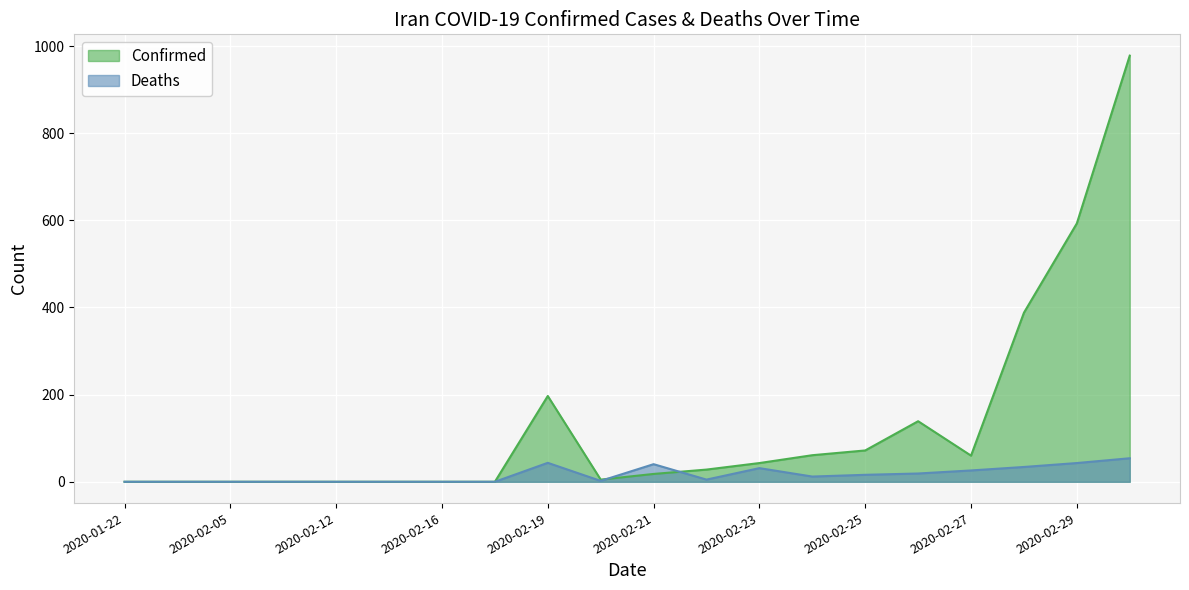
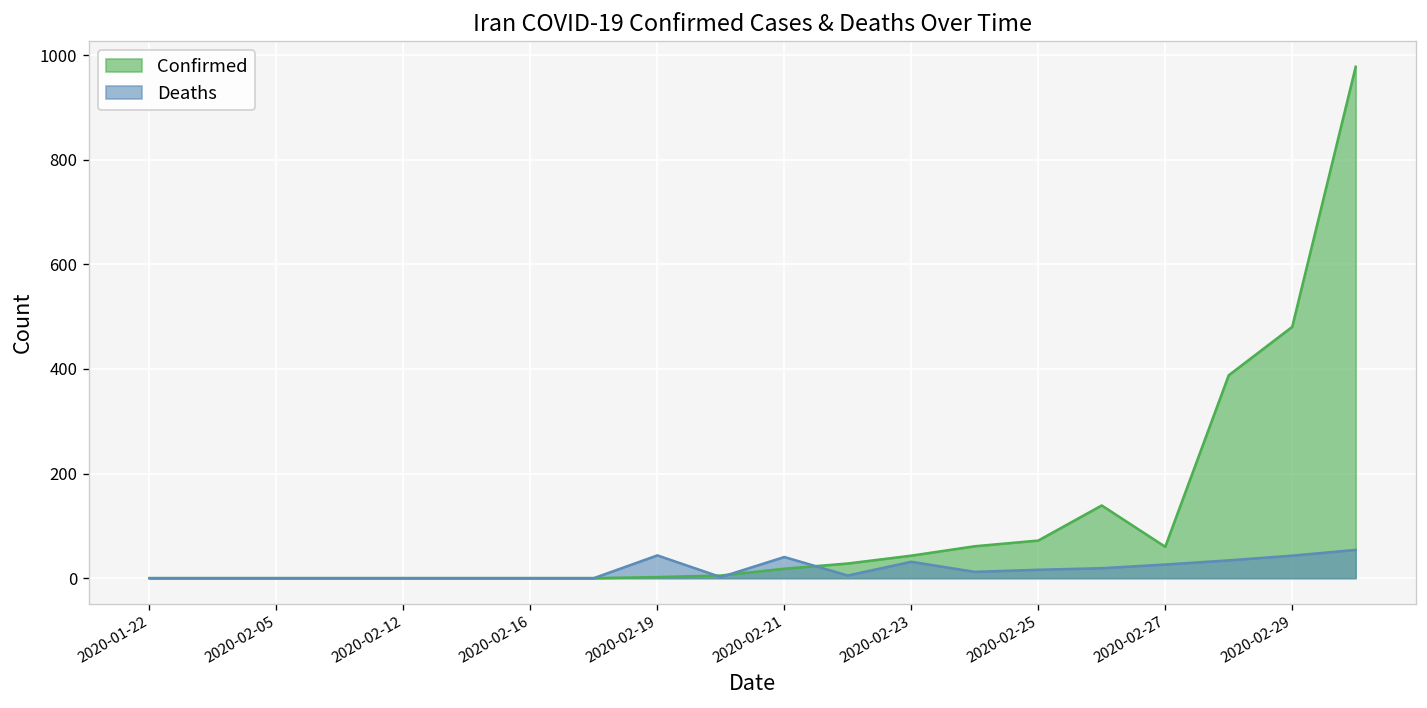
Confirmed, 2020-02-19: 200 -> 0
Confirmed, 2020-02-29: 590 -> 480
